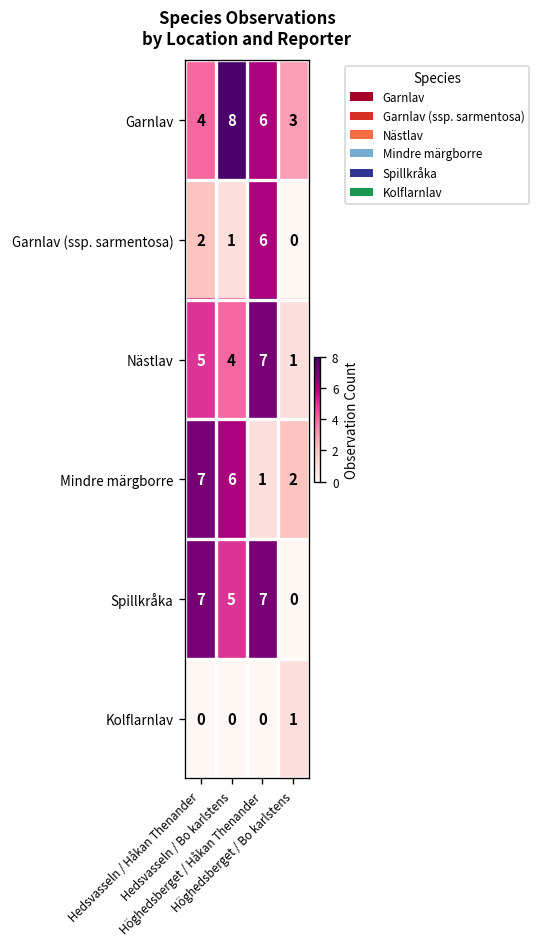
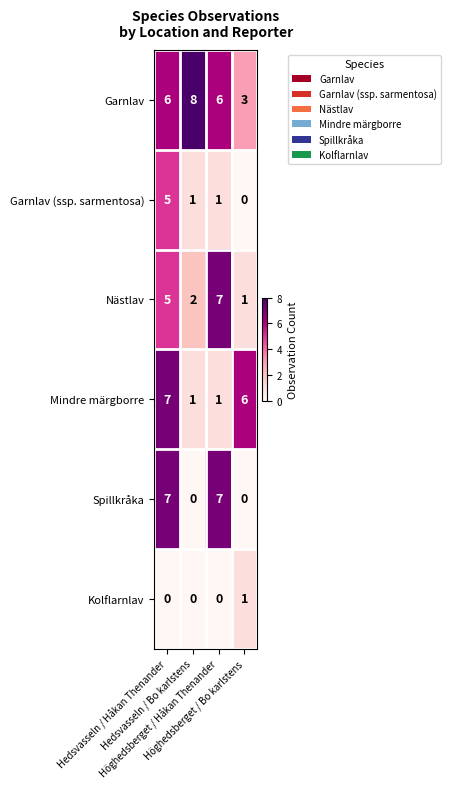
Garnlav, Hedsvasseln / Håkan Thenander: 4 -> 6
Garnlav (ssp. sarmentosa), Hedsvasseln / Håkan Thenander: 2 -> 5
Garnlav (ssp. sarmentosa), Höghedsberget / Håkan Thenander: 6 -> 1
Nästlav, Hedsvasseln / Bo karlstens: 4 -> 2
Mindre märgborre, Hedsvasseln / Bo karlstens: 6 -> 1
Mindre märgborre, Höghedsberget / Bo karlstens: 2 -> 6
Spillkråka, Hedsvasseln / Bo karlstens: 5 -> 0
